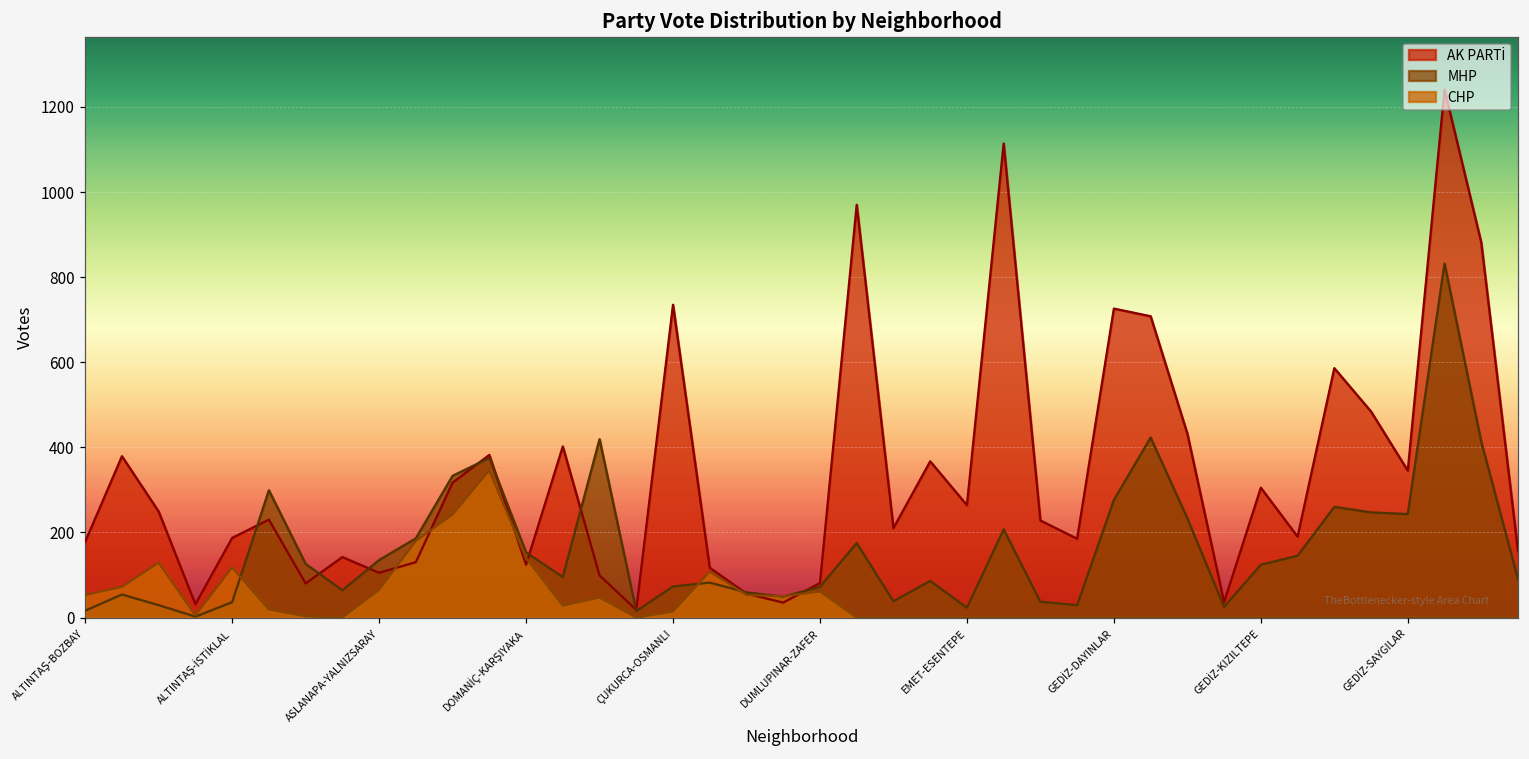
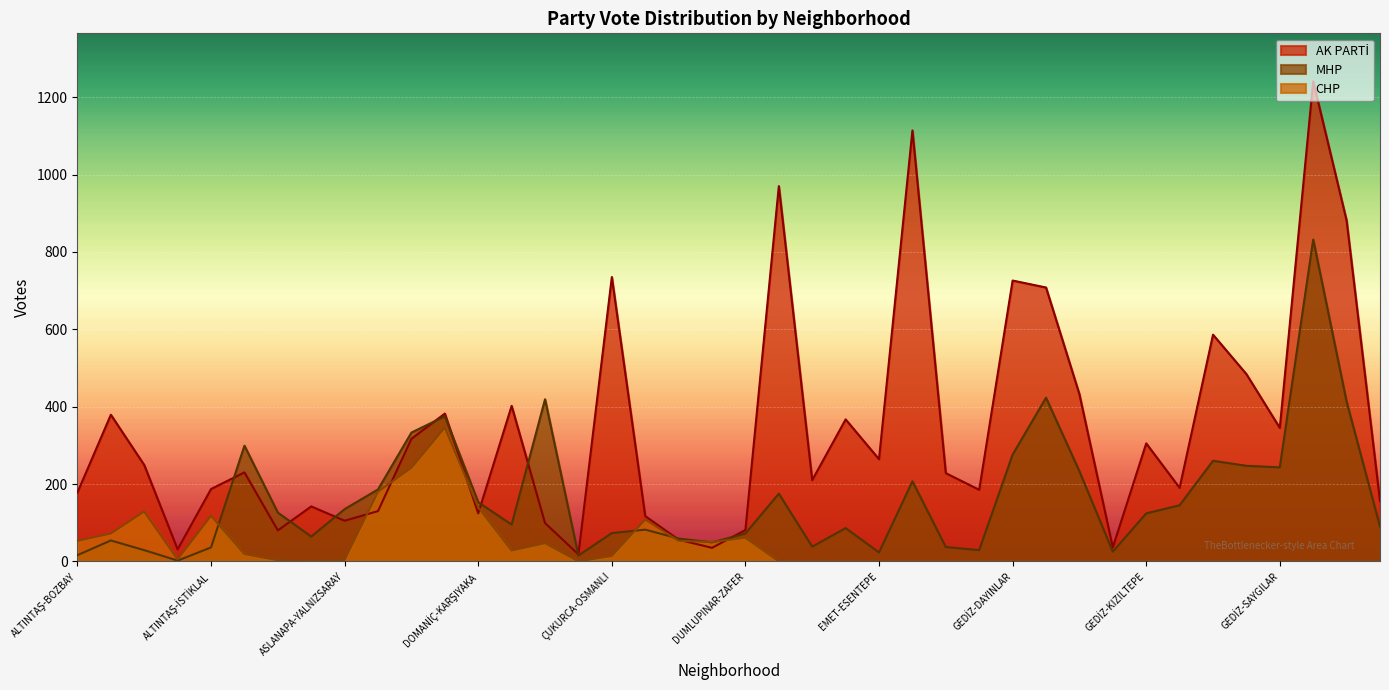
CHP, ASLANAPA-YALNIZSARAY: 70 -> 0
